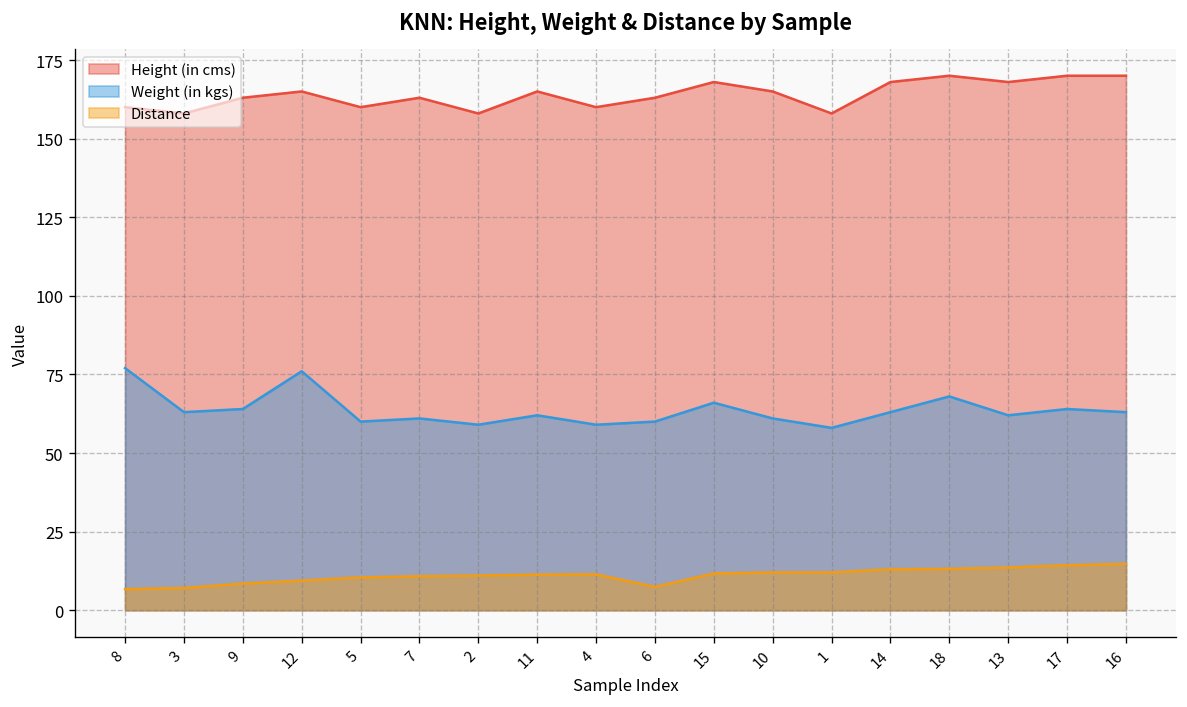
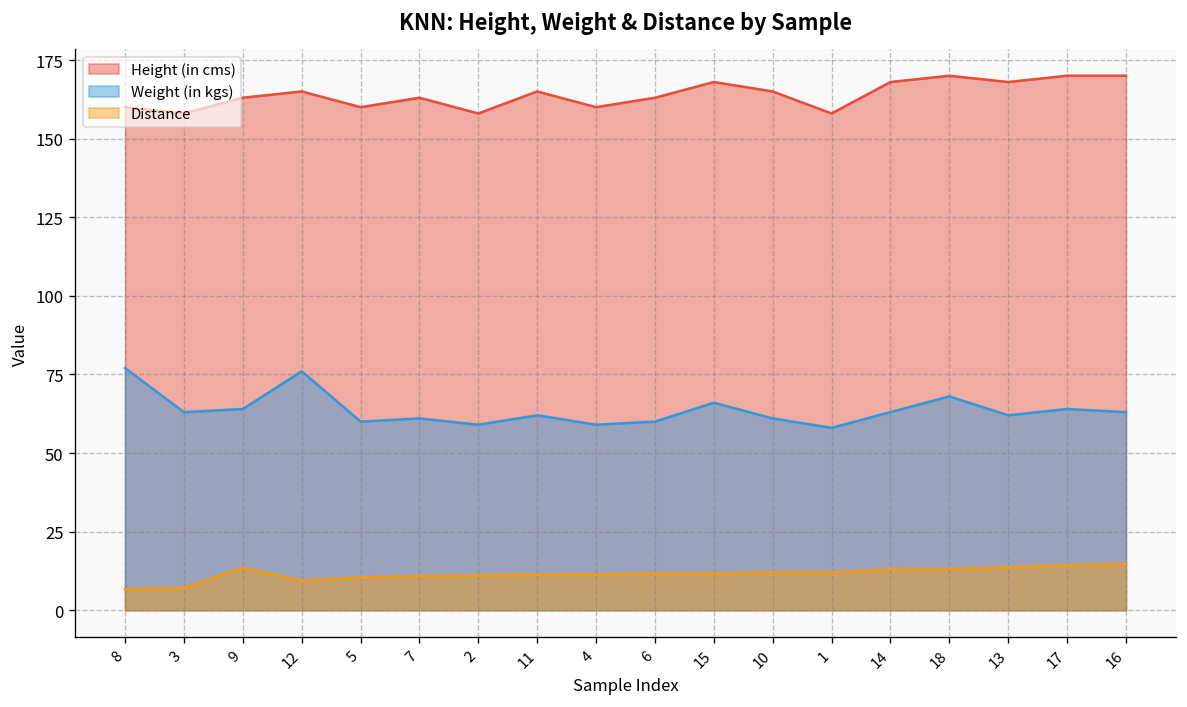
Distance, 9: 8 -> 14
Distance, 6: 7 -> 12
